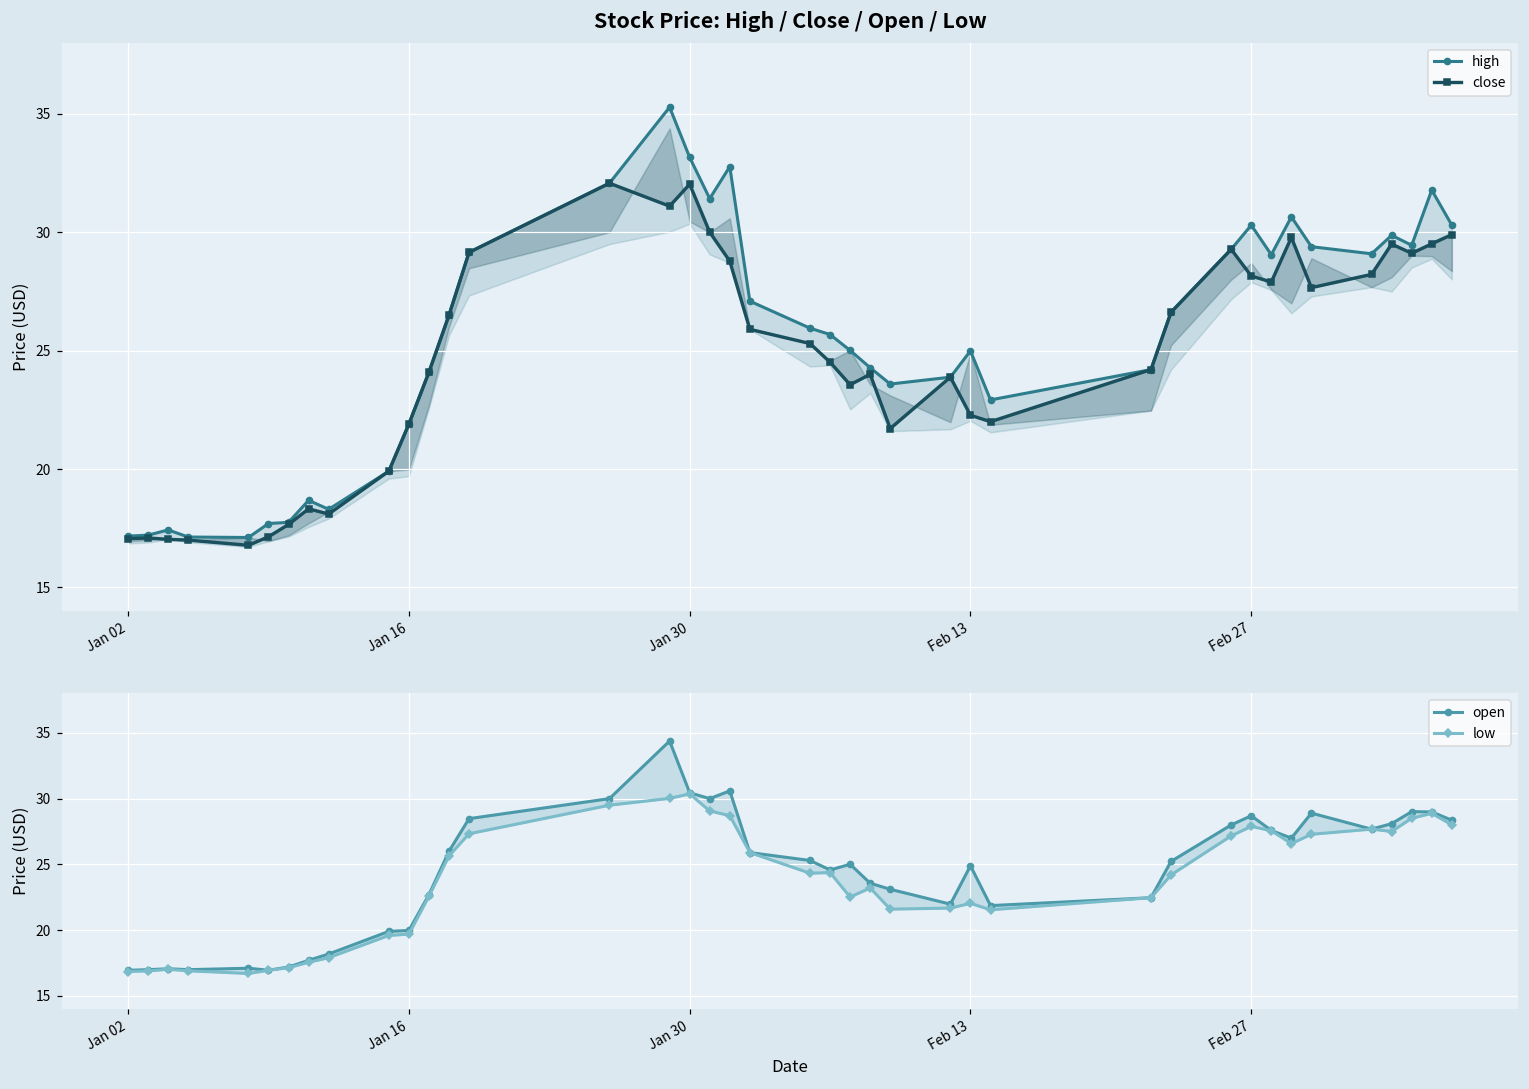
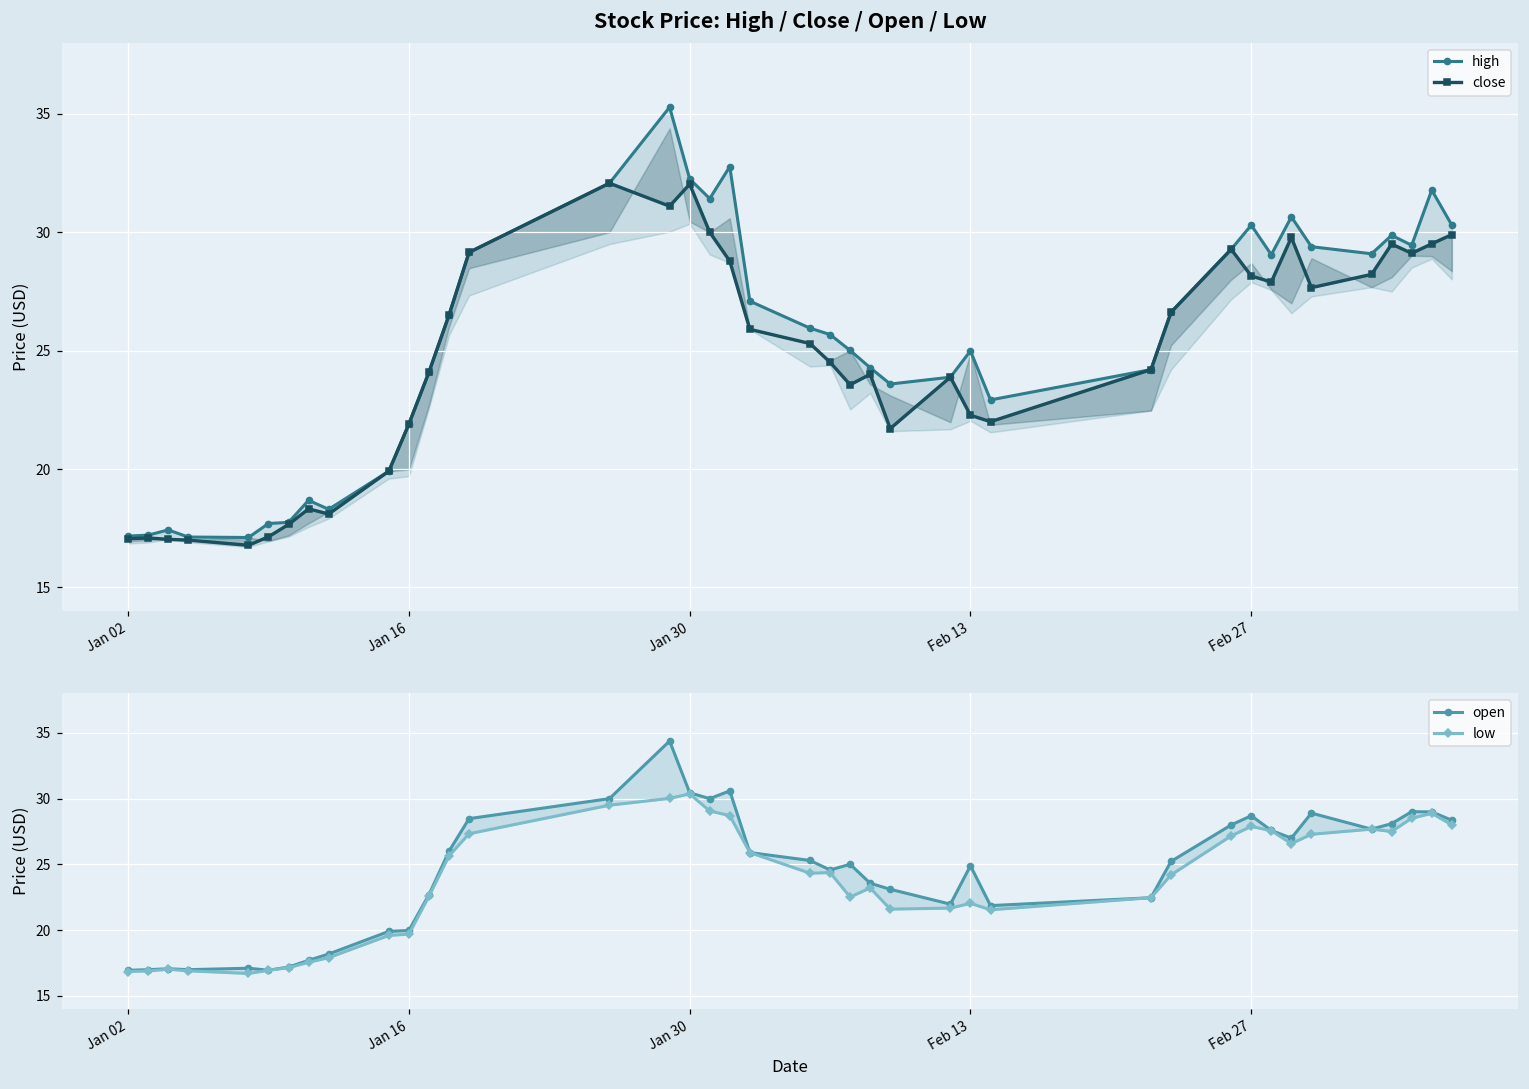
Stock Price: High / Close / Open / Low, high, Jan 30: 33.2 -> 32.3
